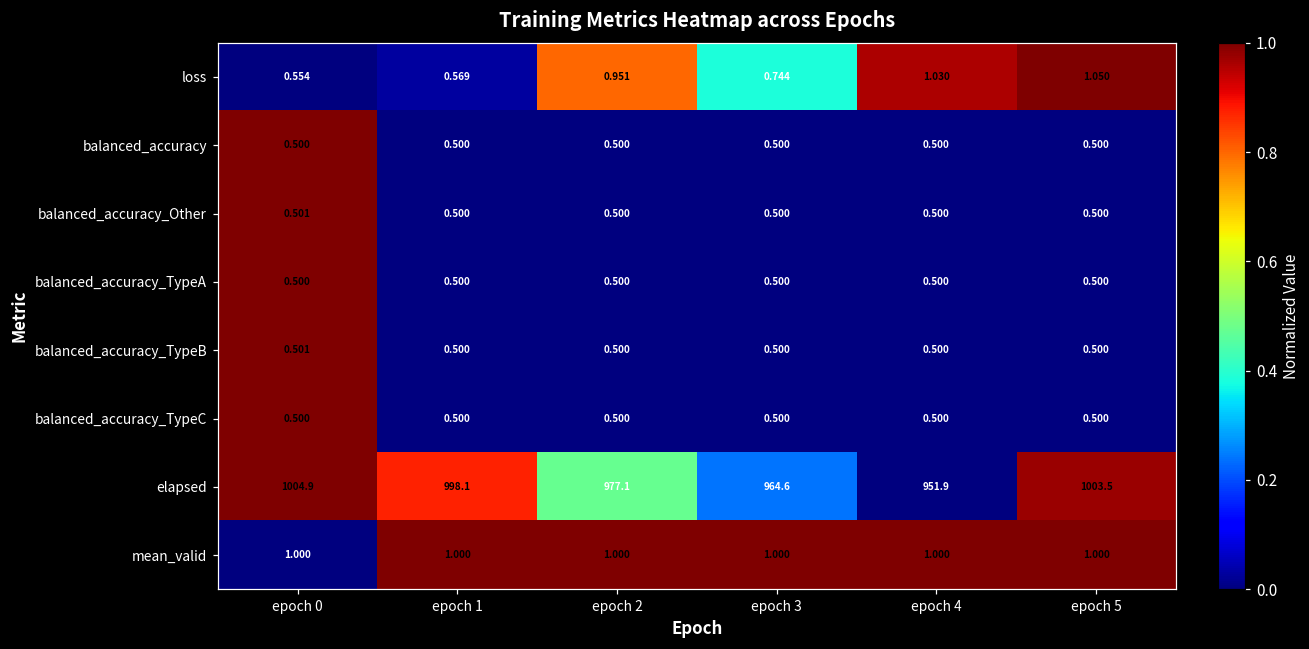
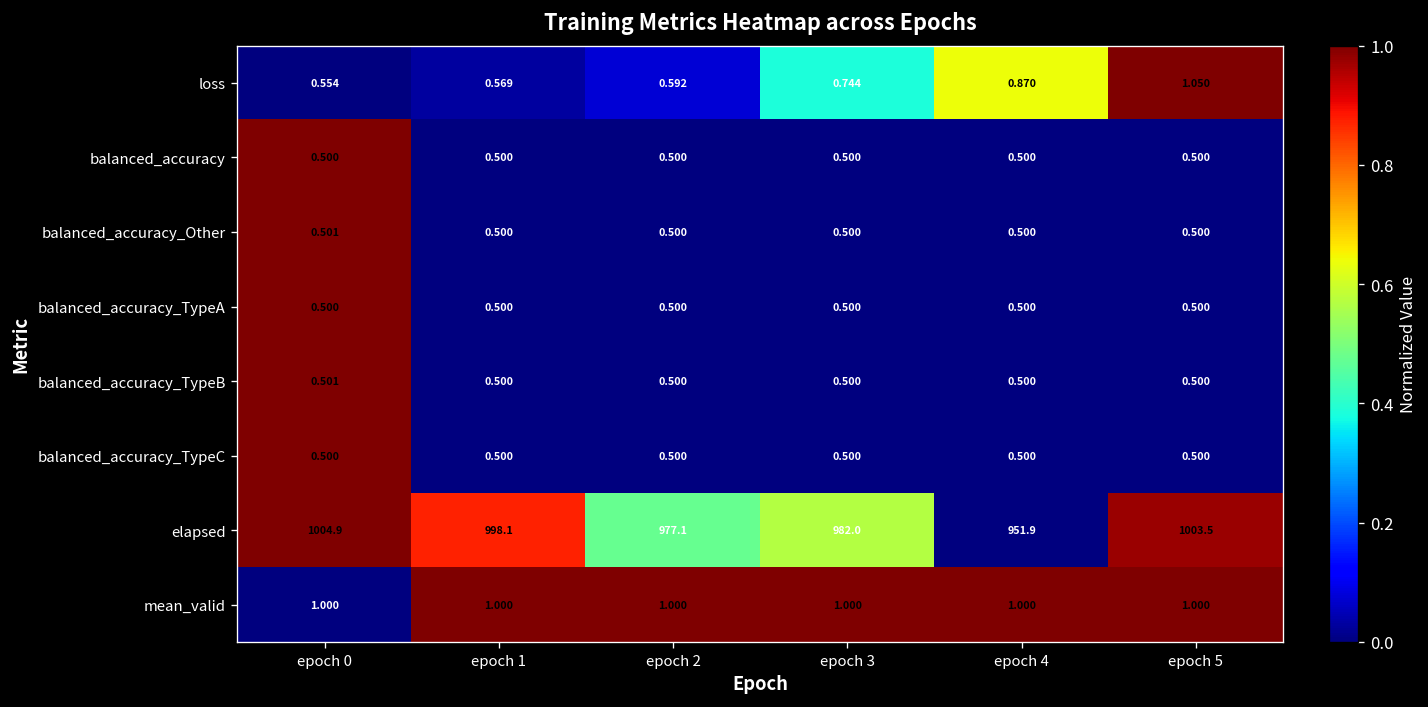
loss, epoch 2: 0.951 -> 0.592
loss, epoch 4: 1.030 -> 0.870
elapsed, epoch 3: 964.6 -> 982.0
